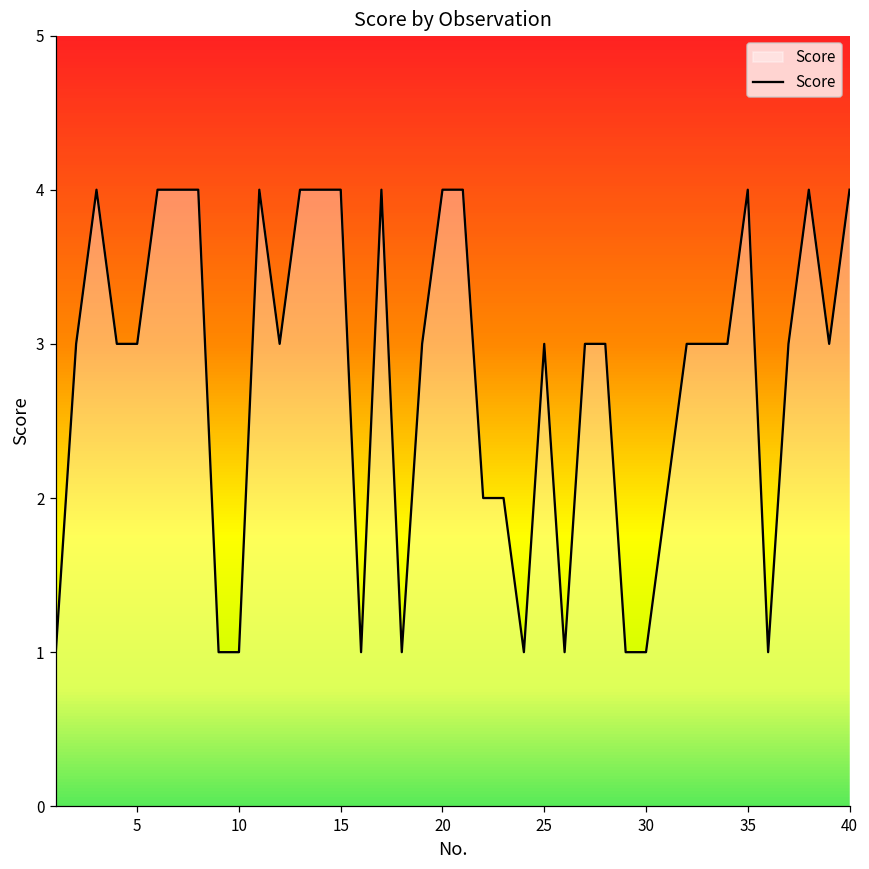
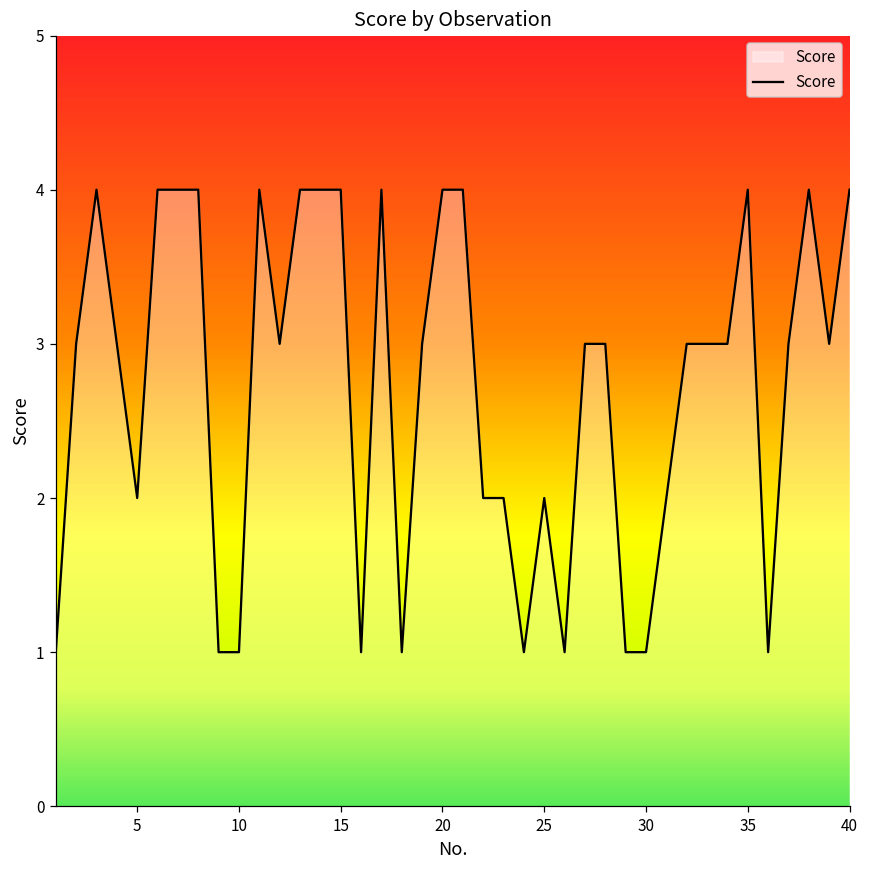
5: 3 -> 2
25: 3 -> 2
